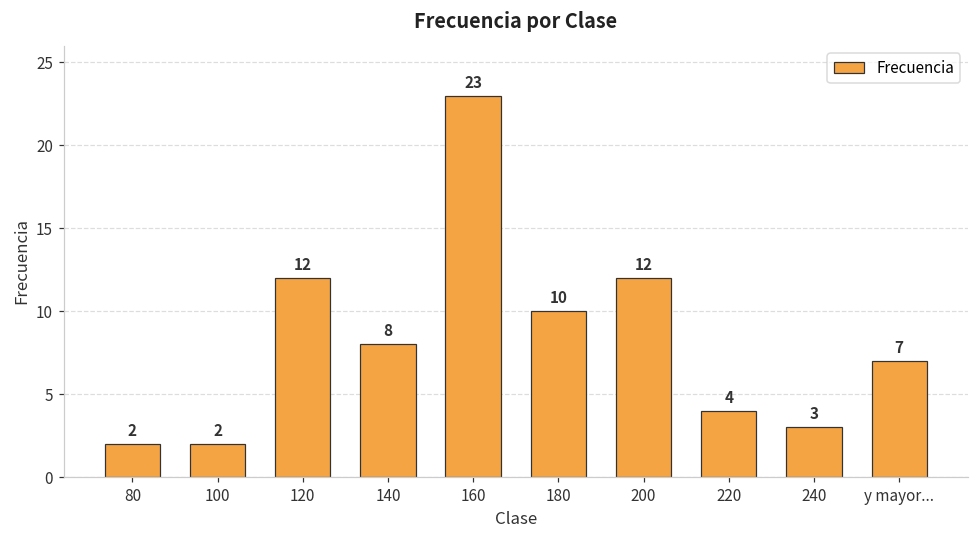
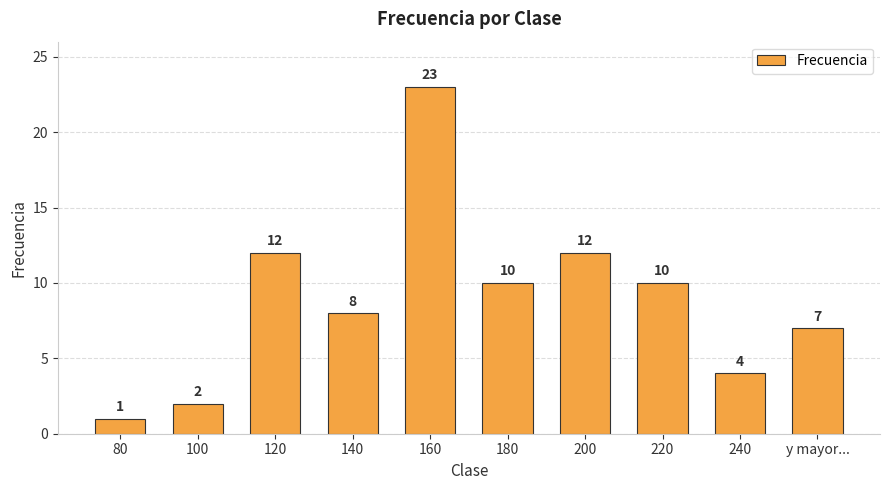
80: 2 -> 1
220: 4 -> 10
240: 3 -> 4
